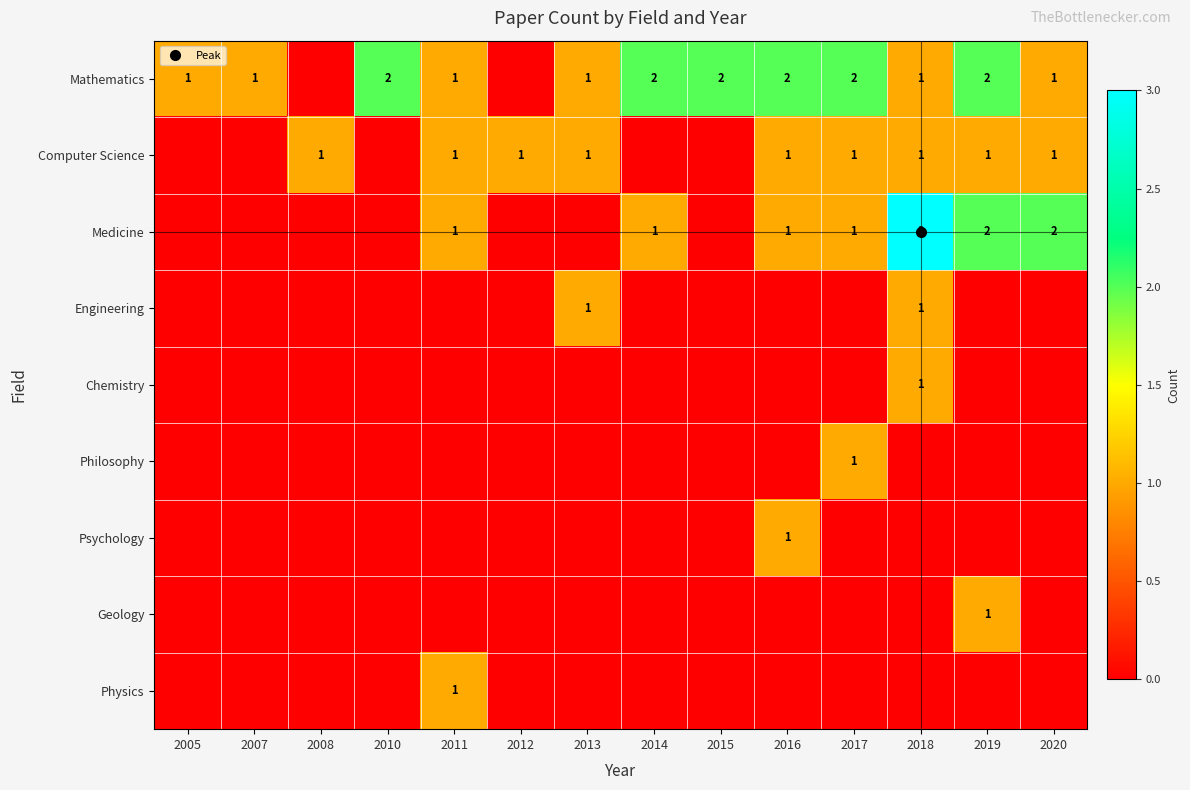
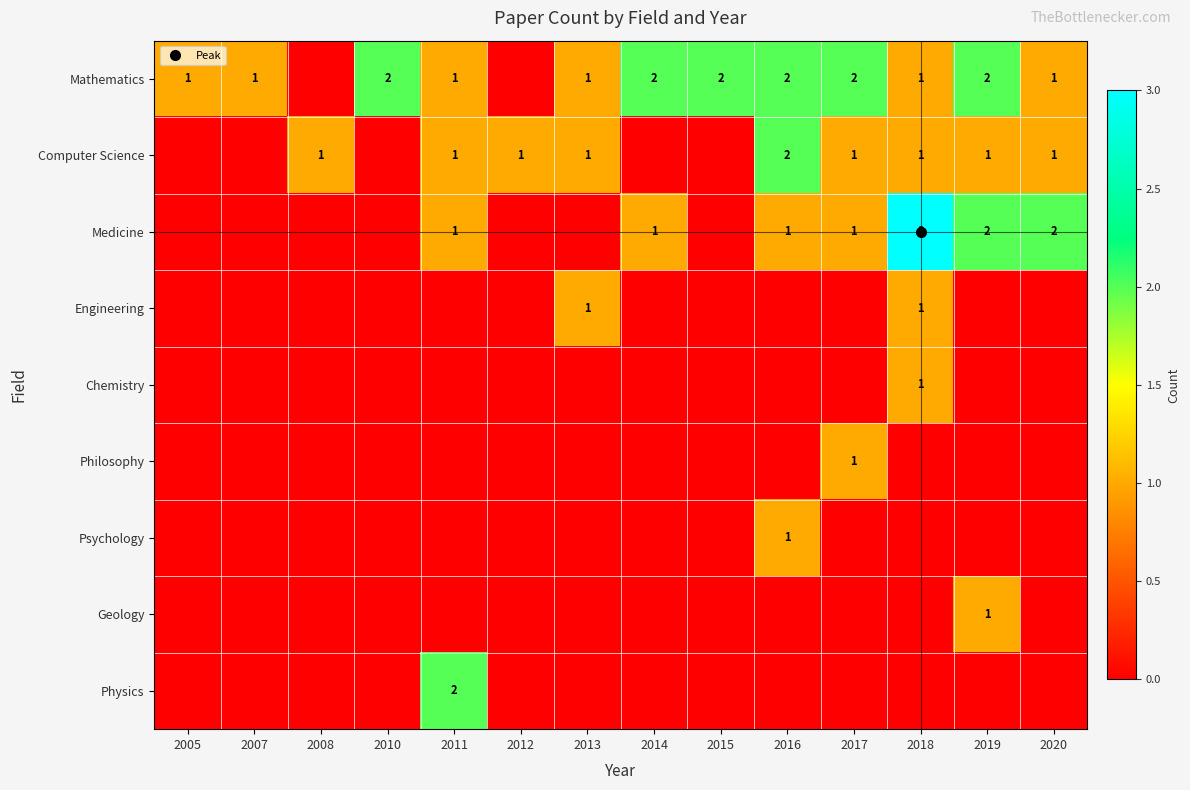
Computer Science, 2016: 1 -> 2
Physics, 2011: 1 -> 2
